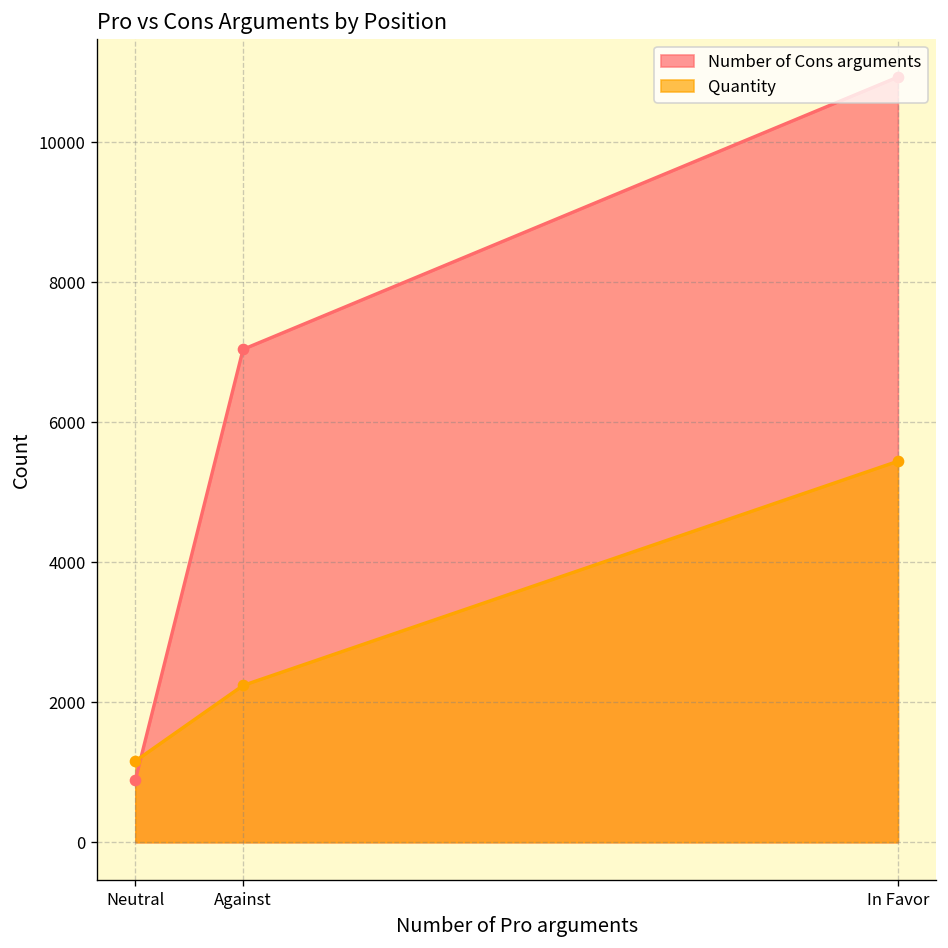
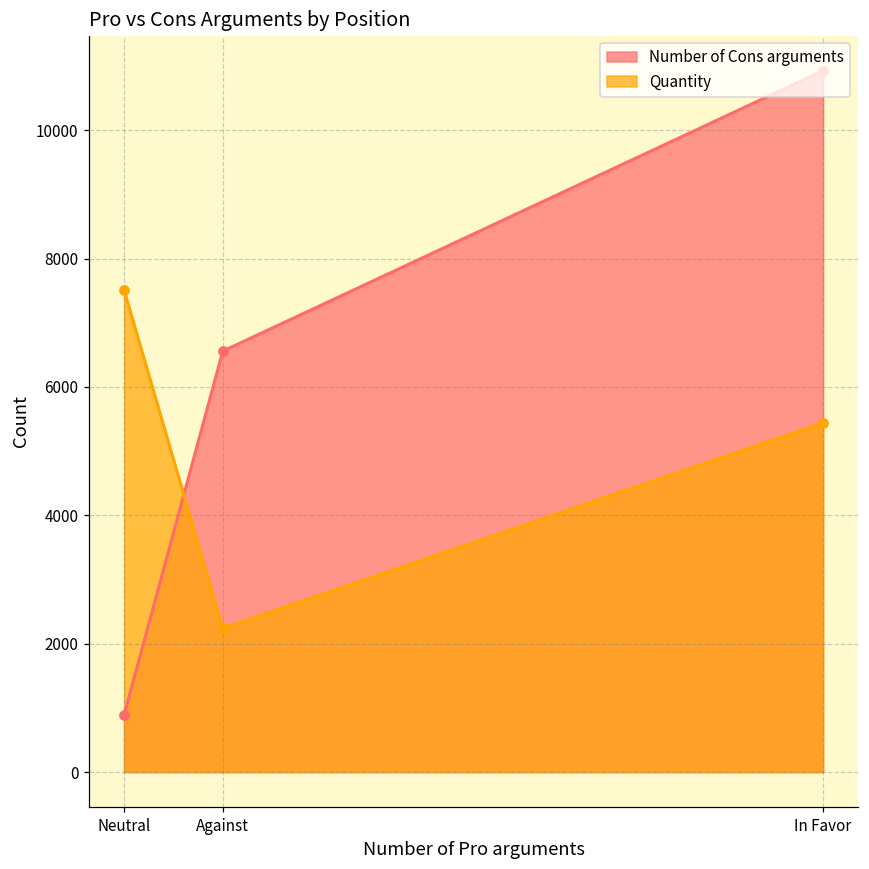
Quantity, Neutral: 1200 -> 7500
Number of Cons arguments, Against: 7000 -> 6600
